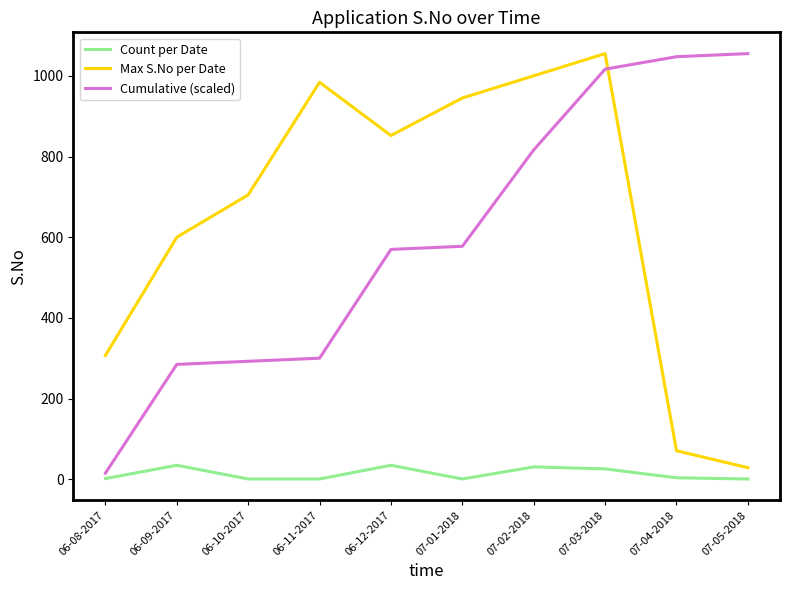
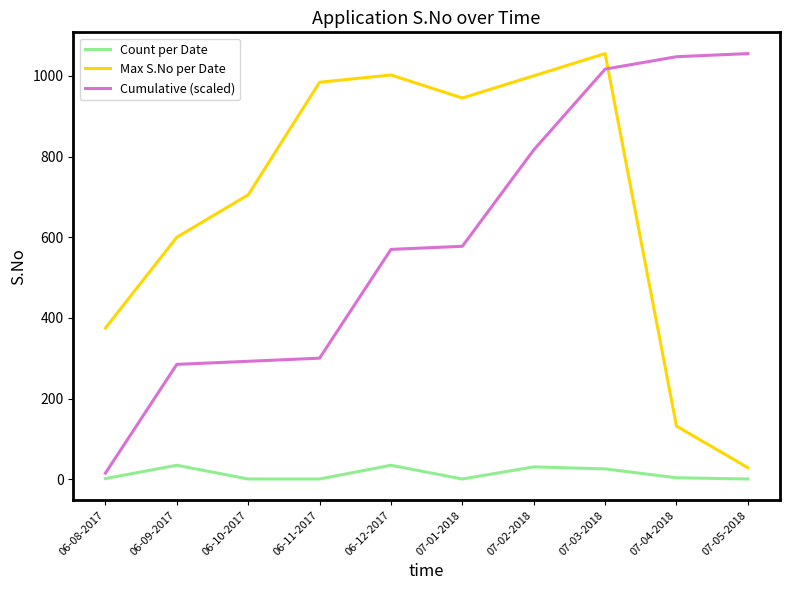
Max S.No per Date, 06-08-2017: 310 -> 380
Max S.No per Date, 06-12-2017: 850 -> 1000
Max S.No per Date, 07-04-2018: 70 -> 130
